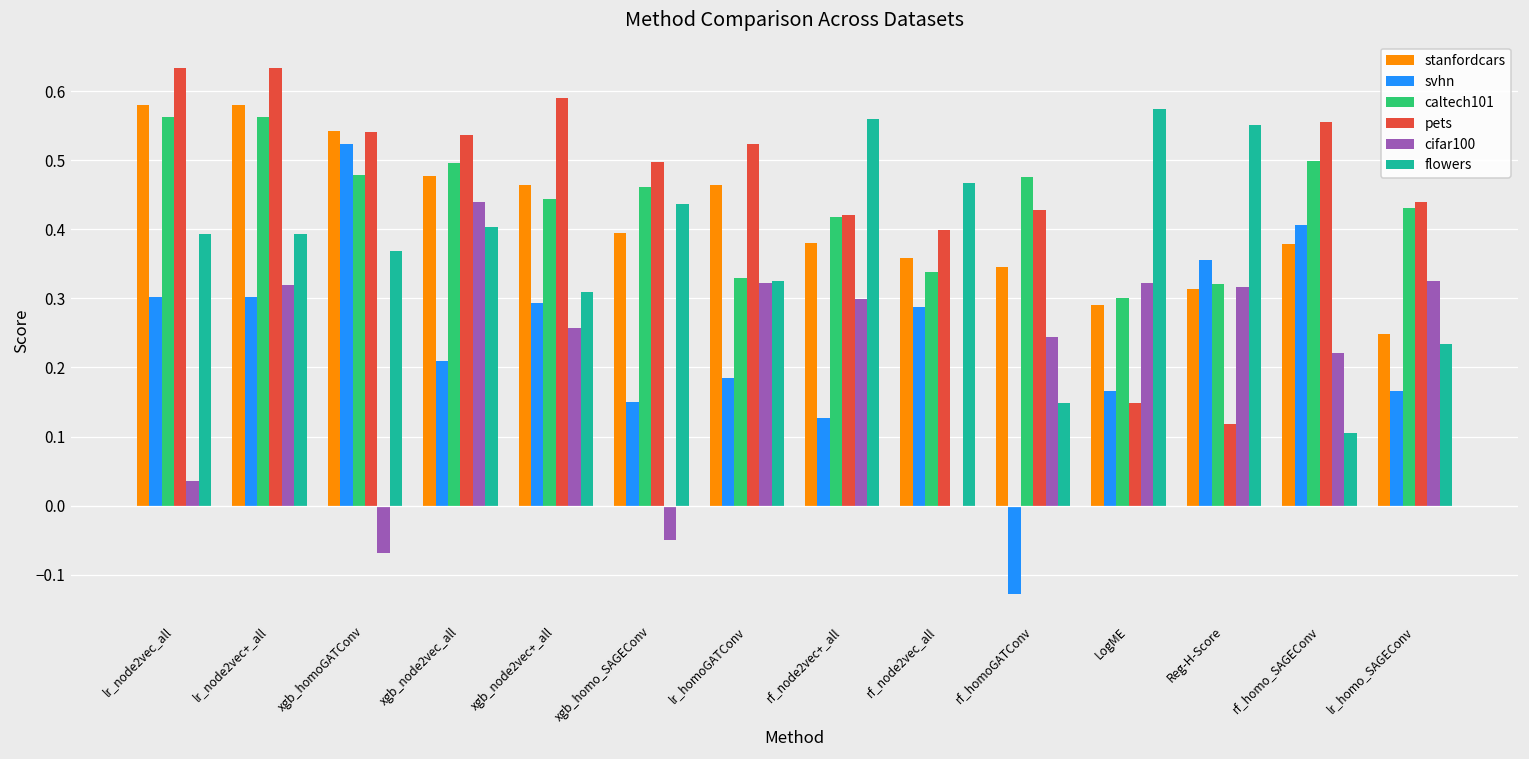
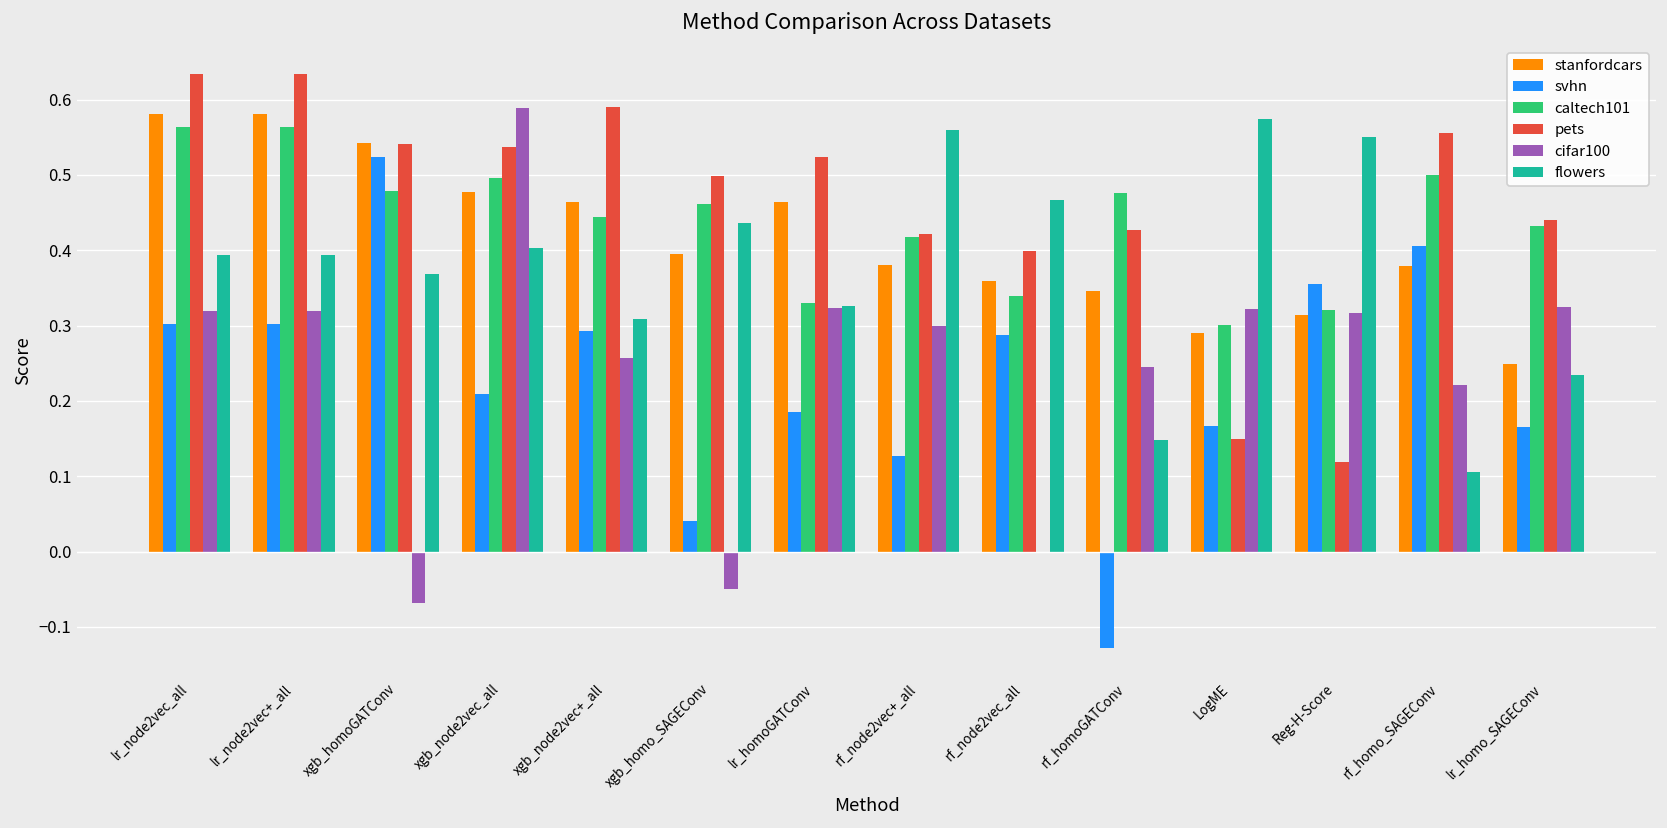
cifar100, lr_node2vec_all: 0.04 -> 0.32
cifar100, xgb_node2vec_all: 0.44 -> 0.59
svhn, xgb_homo_SAGEConv: 0.15 -> 0.04
